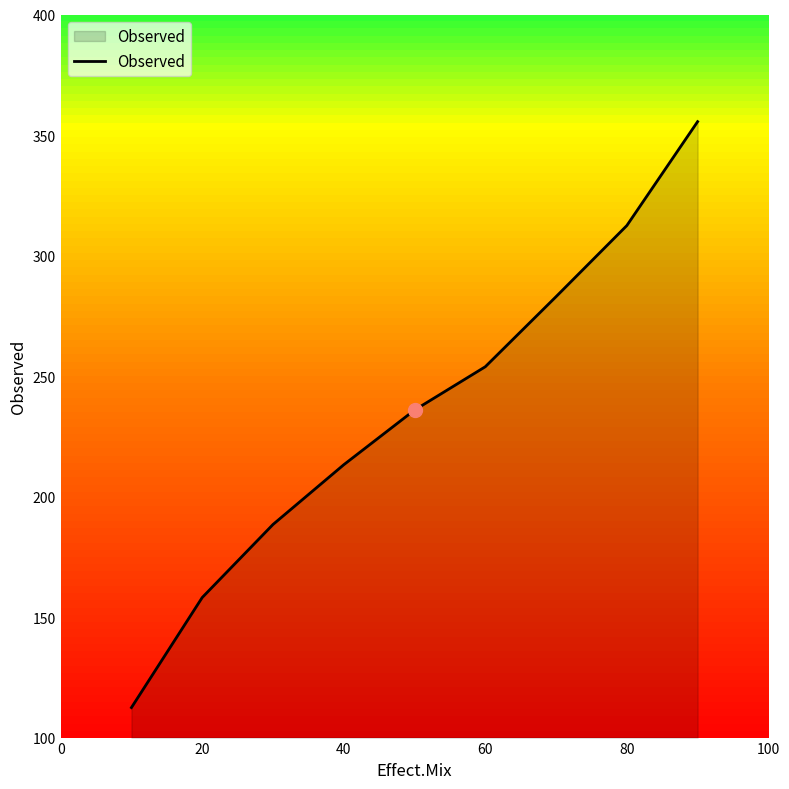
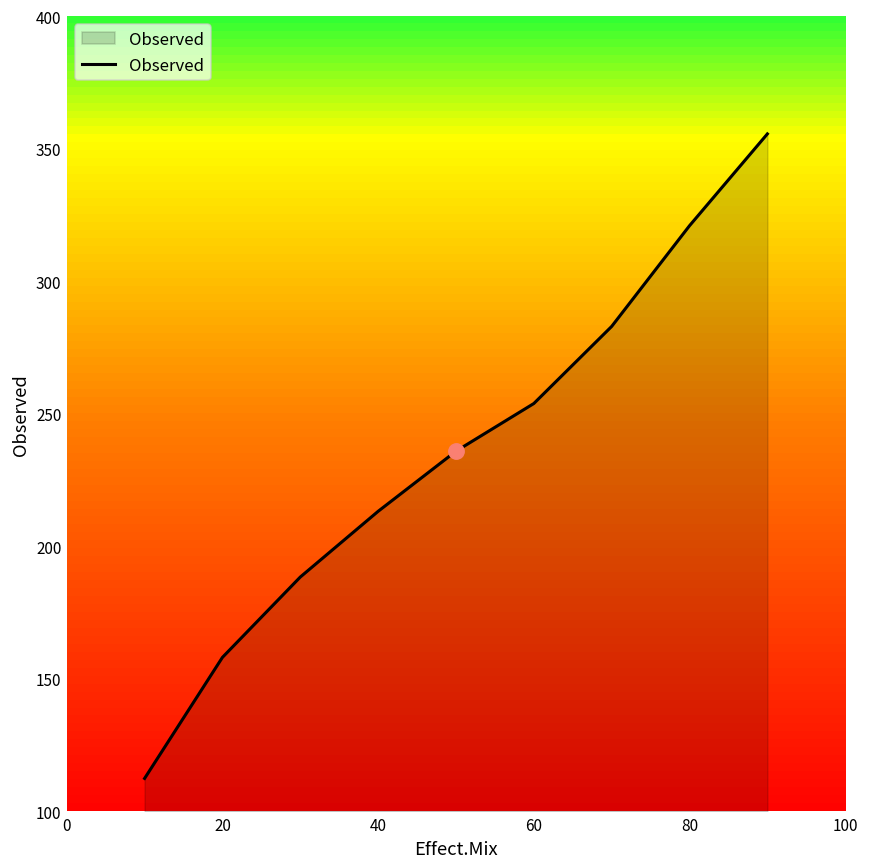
Observed, 80: 312 -> 321
